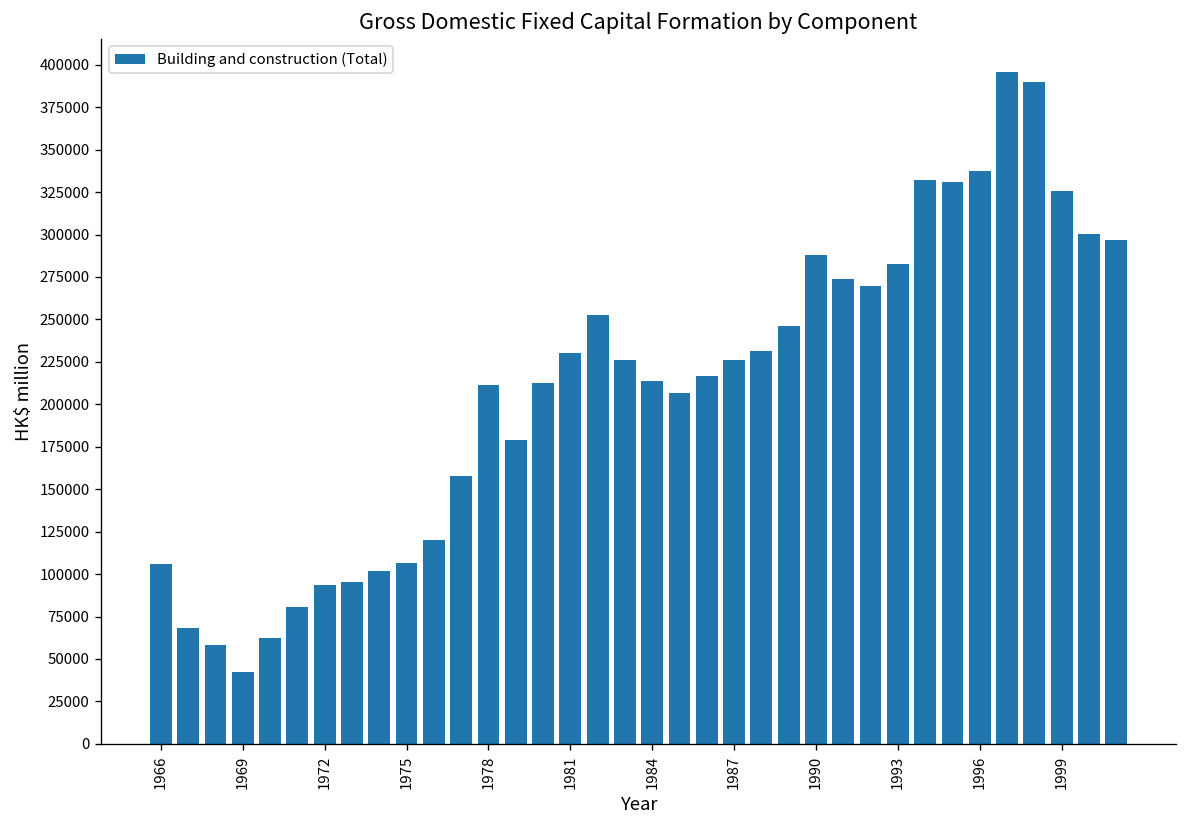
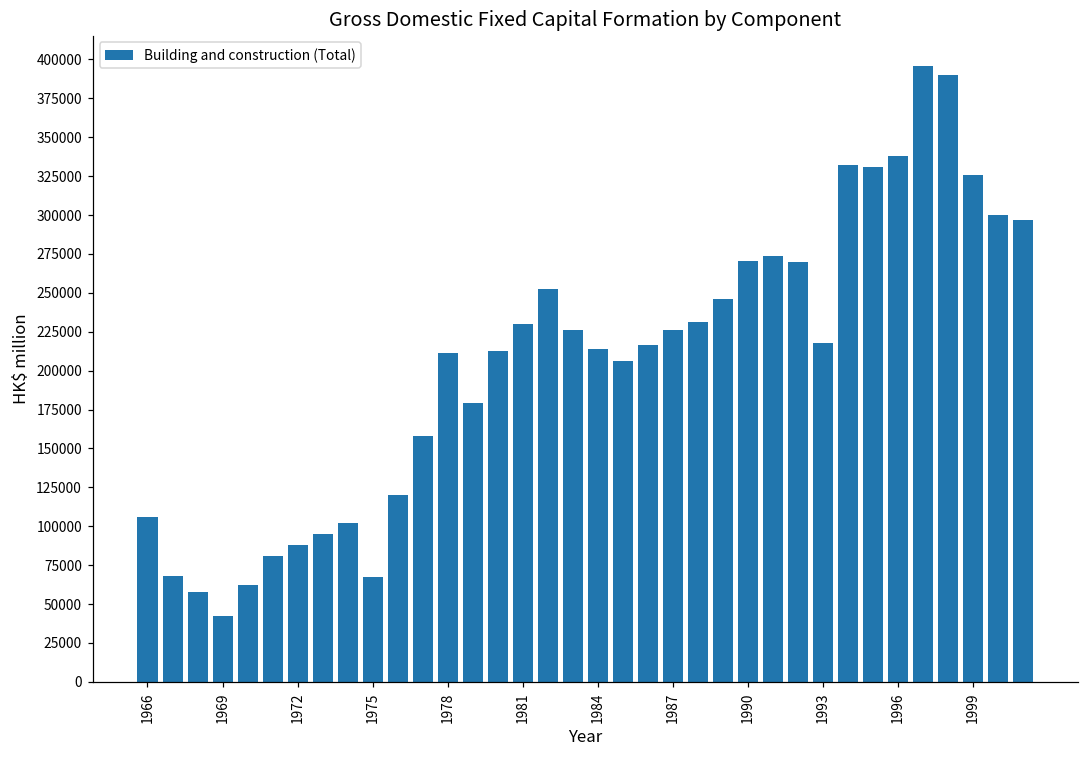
1972: 94000 -> 88000
1975: 107000 -> 67000
1990: 288000 -> 270000
1993: 283000 -> 218000
